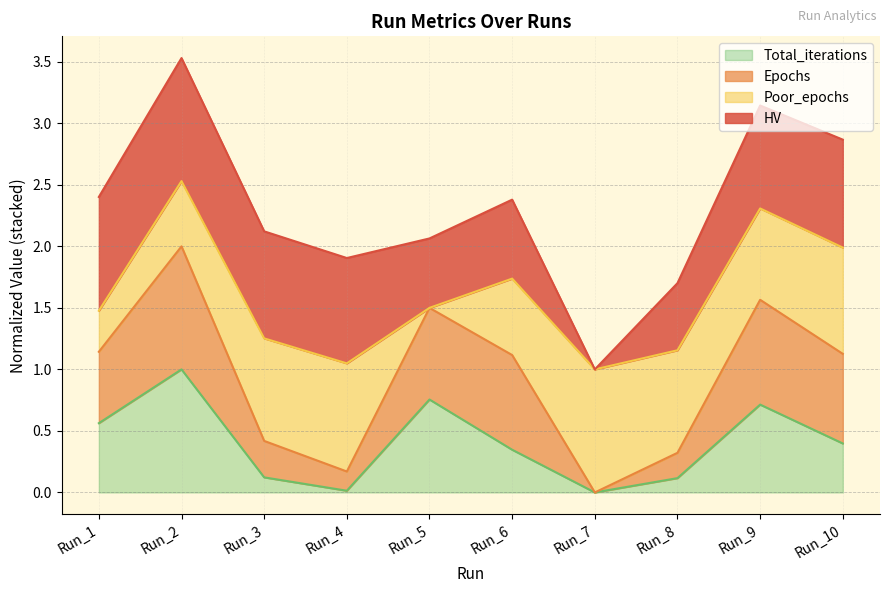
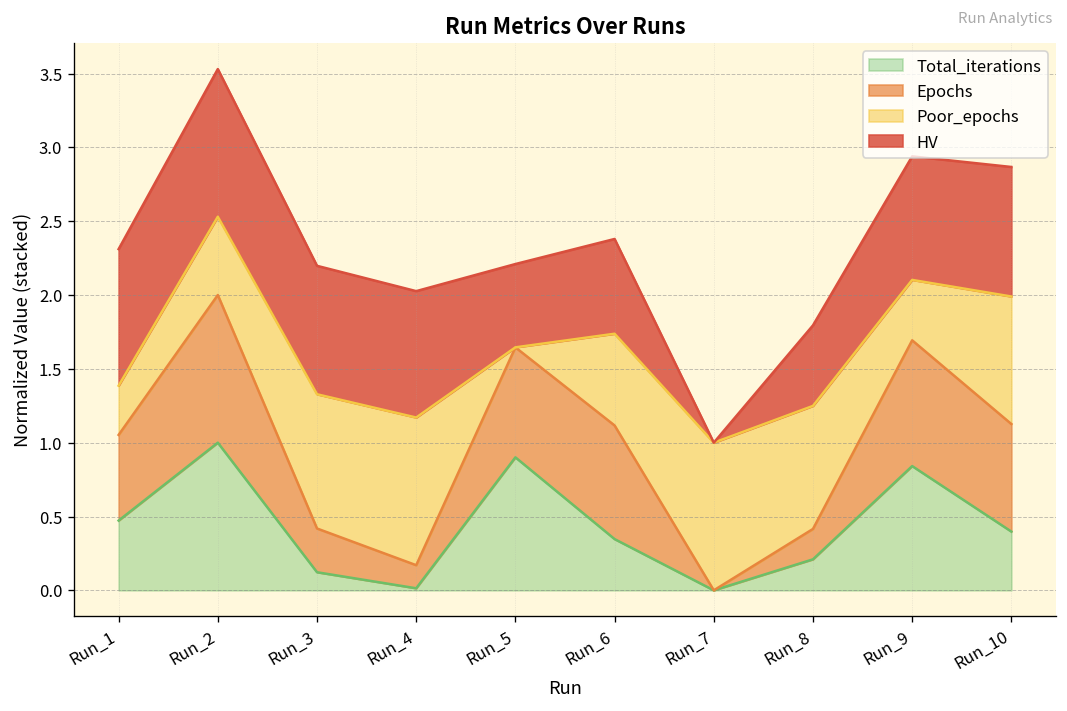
Total_iterations, Run_1: 0.56 -> 0.47
Poor_epochs, Run_3: 0.83 -> 0.91
Poor_epochs, Run_4: 0.88 -> 1.00
Total_iterations, Run_5: 0.76 -> 0.90
Total_iterations, Run_8: 0.12 -> 0.21
Total_iterations, Run_9: 0.71 -> 0.84
Poor_epochs, Run_9: 0.74 -> 0.41
